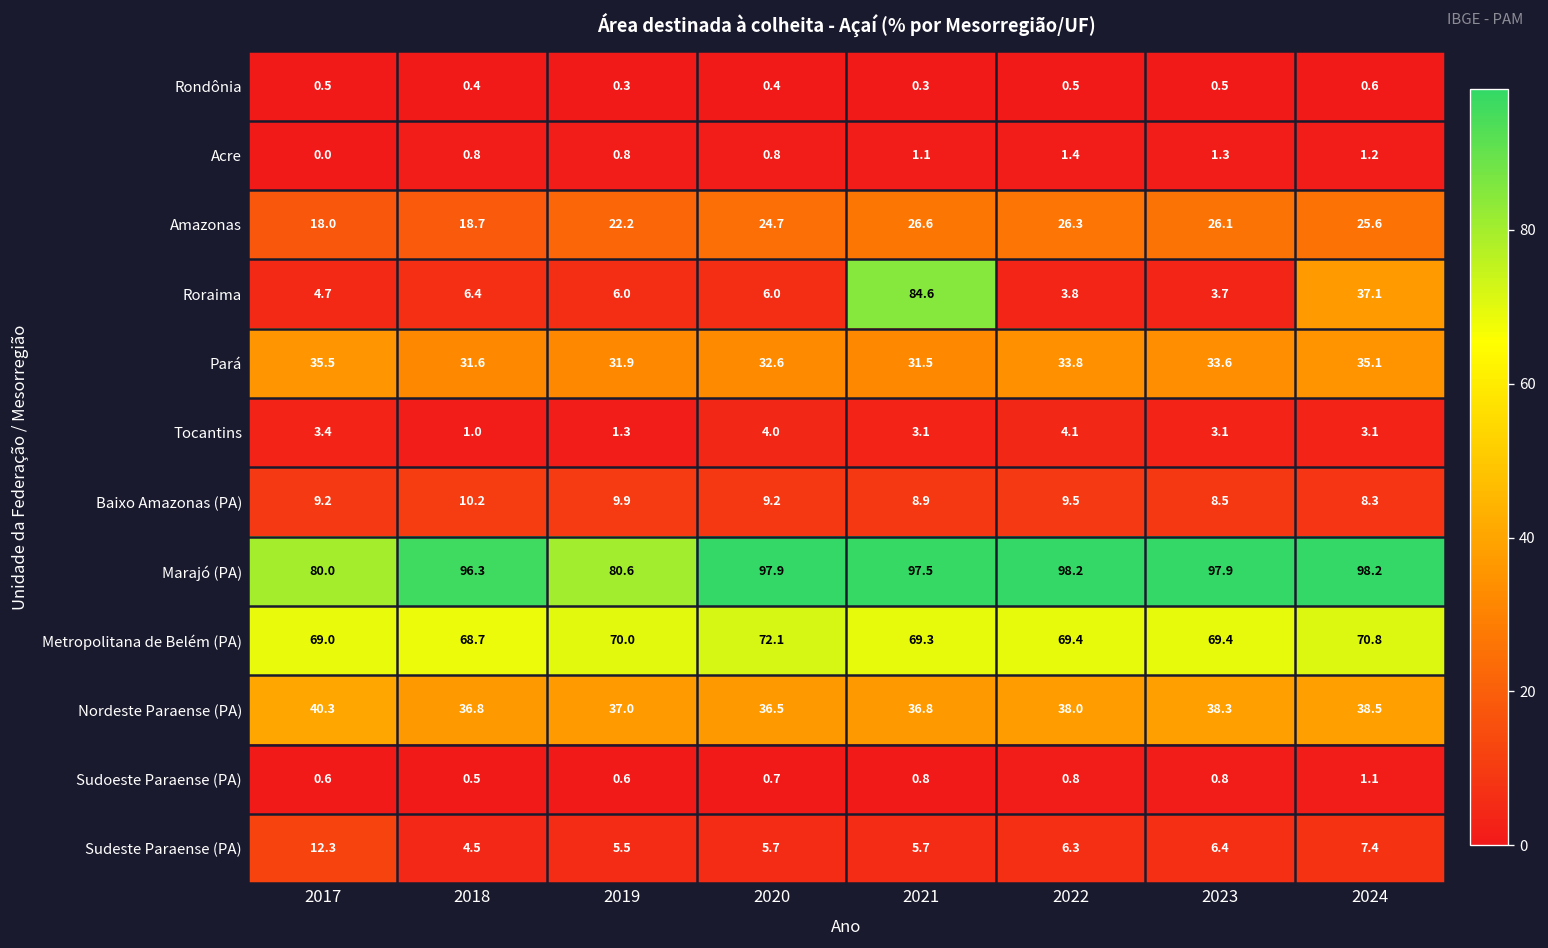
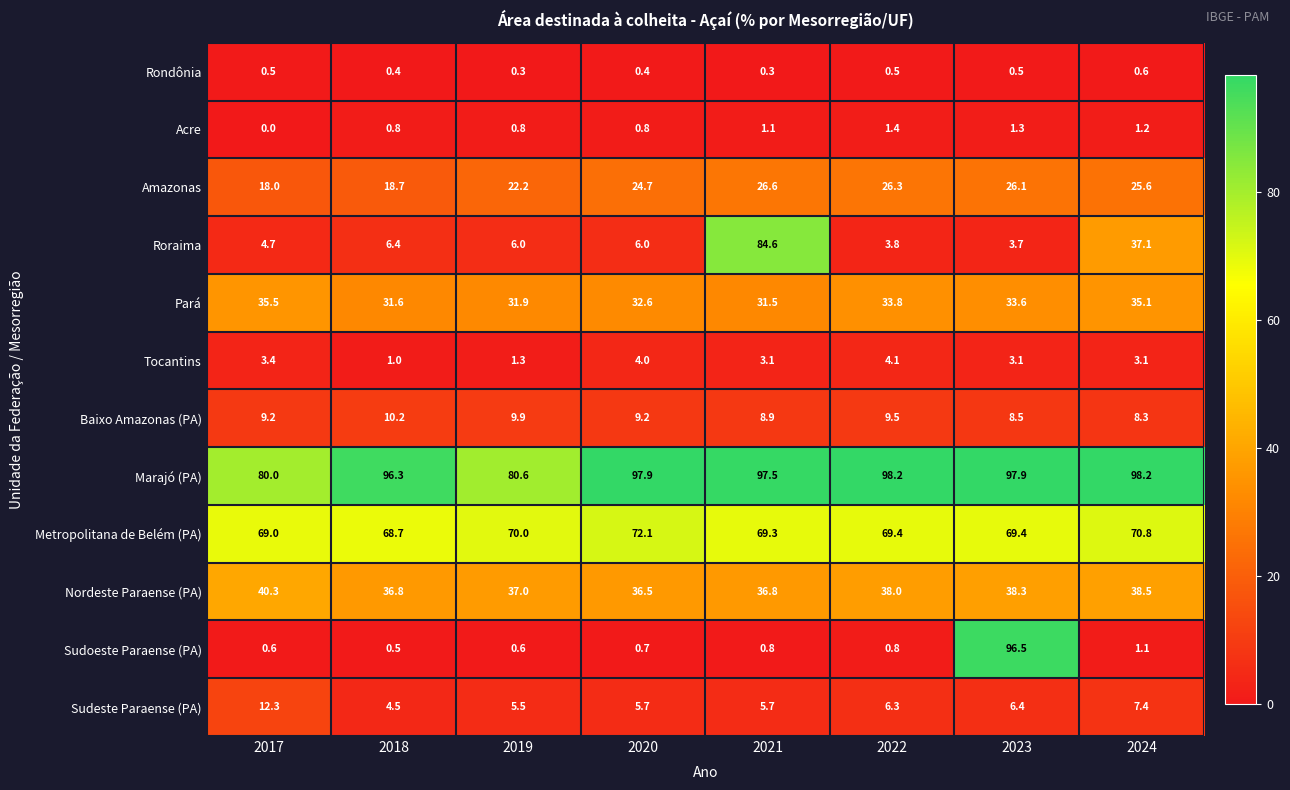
Sudoeste Paraense (PA), 2023: 0.8 -> 96.5
